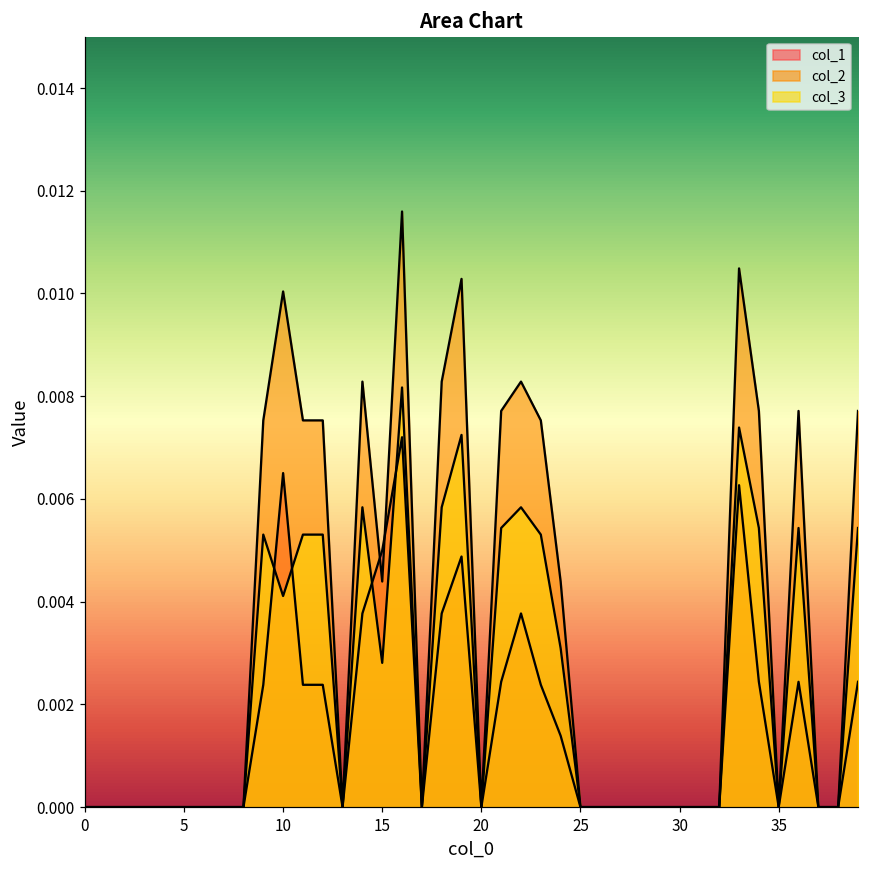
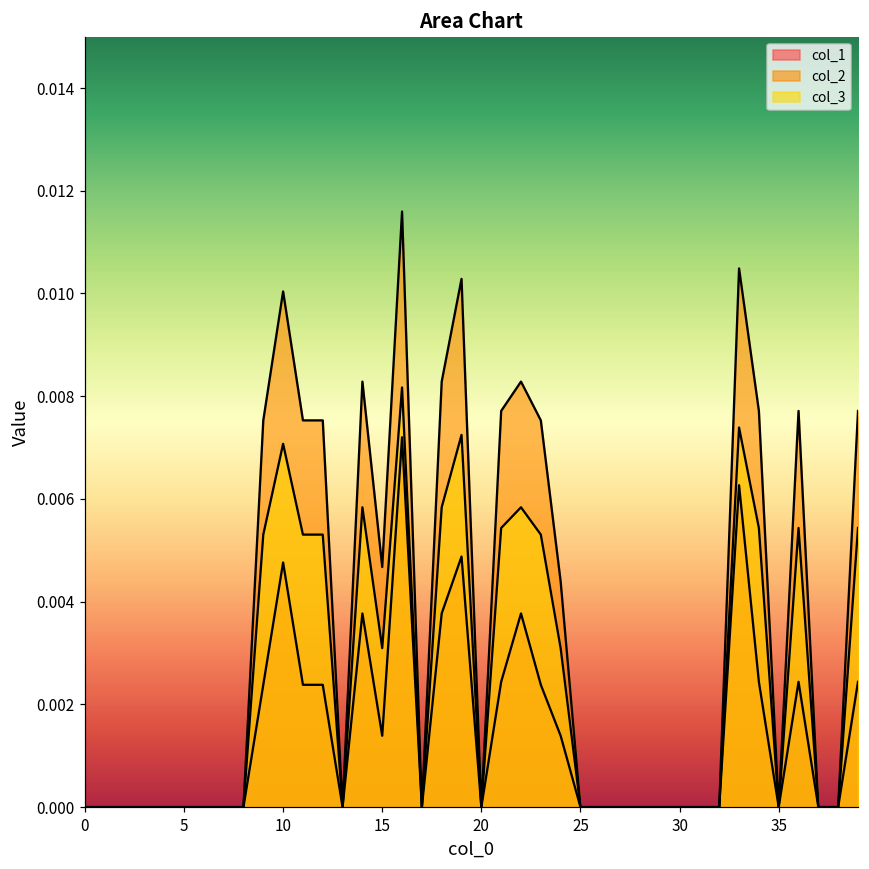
col_1, 10: 0.0065 -> 0.0048
col_3, 10: 0.0041 -> 0.0071
col_1, 15: 0.0050 -> 0.0014
col_2, 15: 0.0044 -> 0.0047
col_3, 15: 0.0028 -> 0.0031
